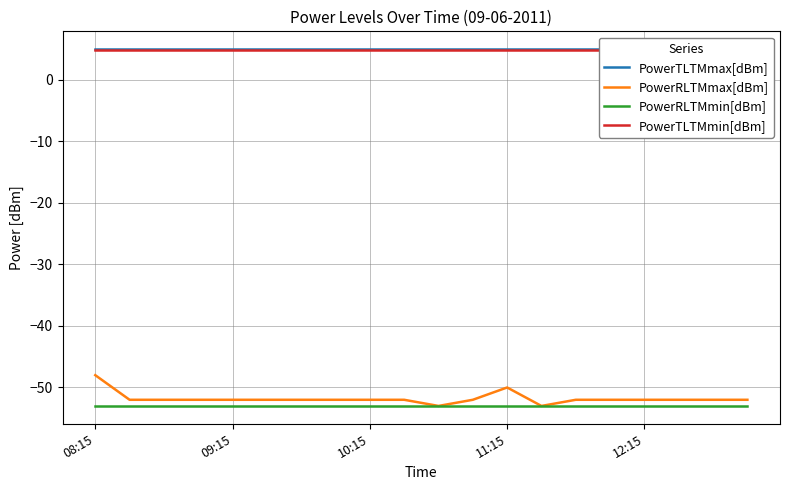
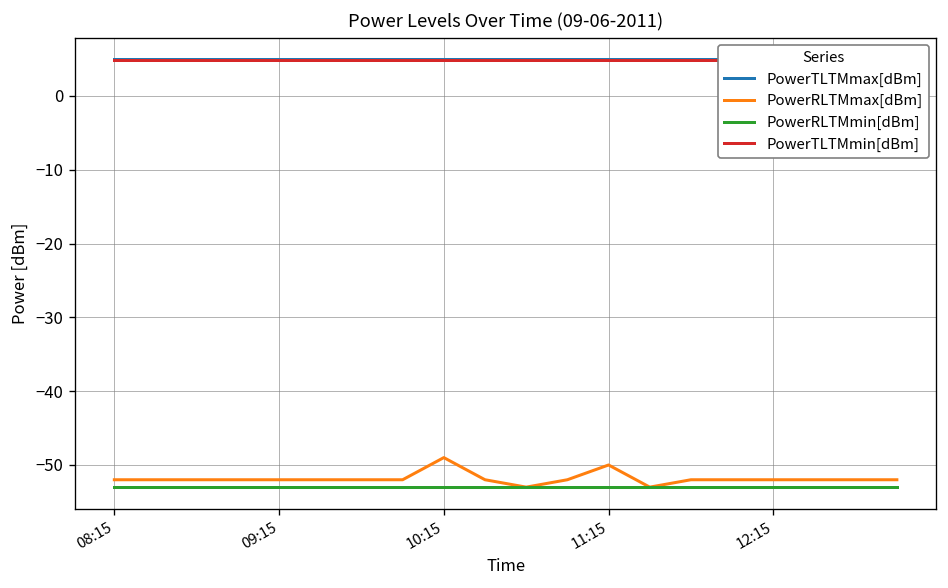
PowerRLTMmax[dBm], 08:15: -48 -> -52
PowerRLTMmax[dBm], 10:15: -52 -> -49
